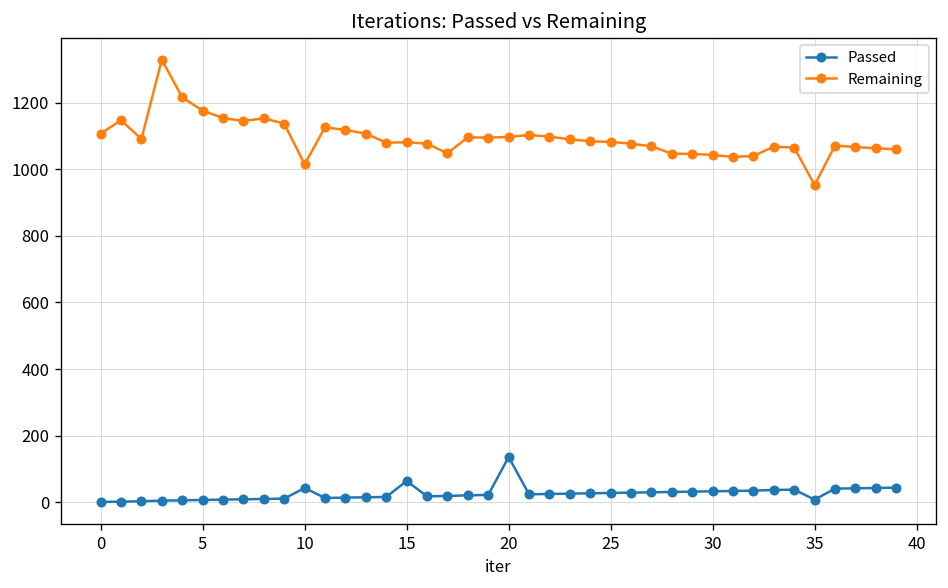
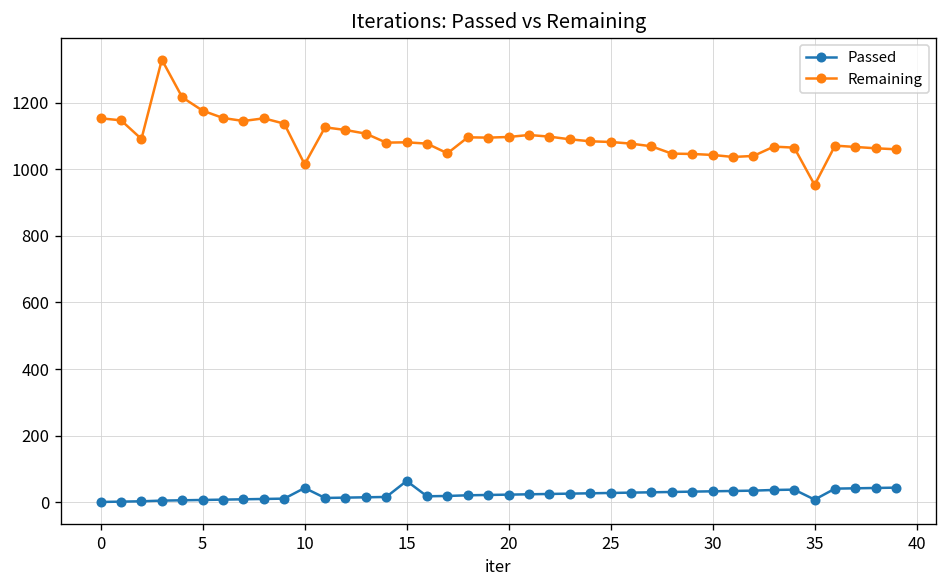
Remaining, 0: 1110 -> 1150
Passed, 20: 140 -> 20
